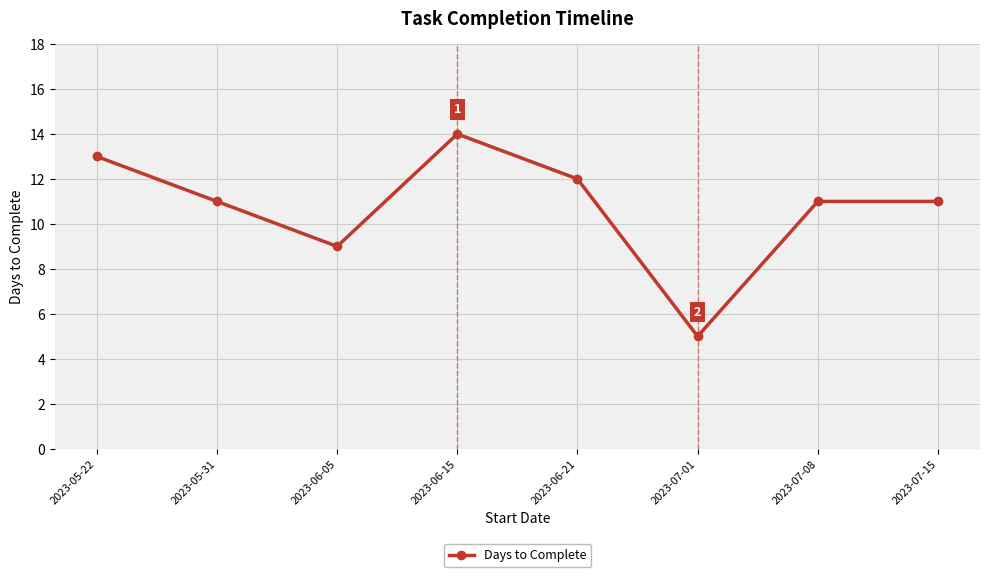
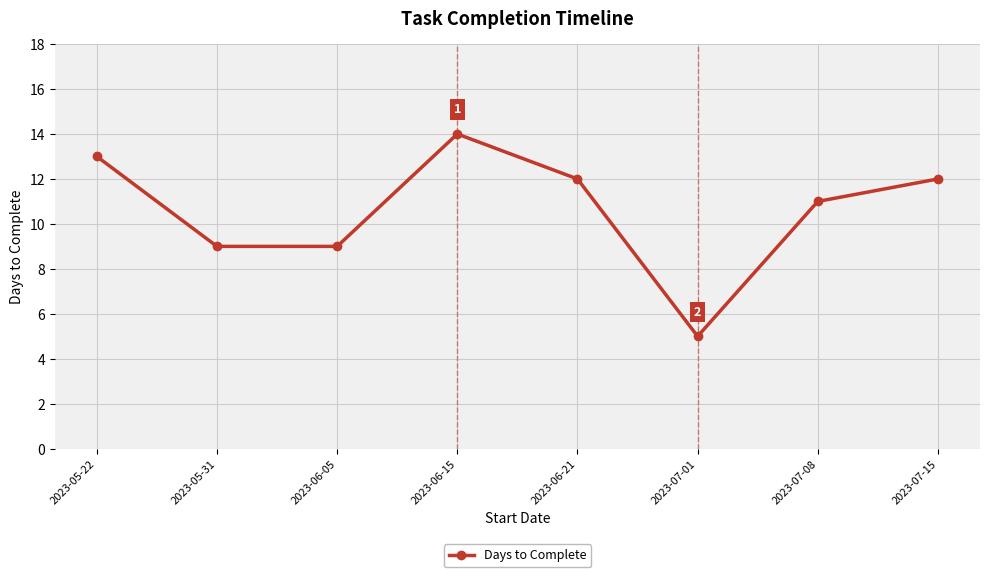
2023-05-31: 11 -> 9
2023-07-15: 11 -> 12
